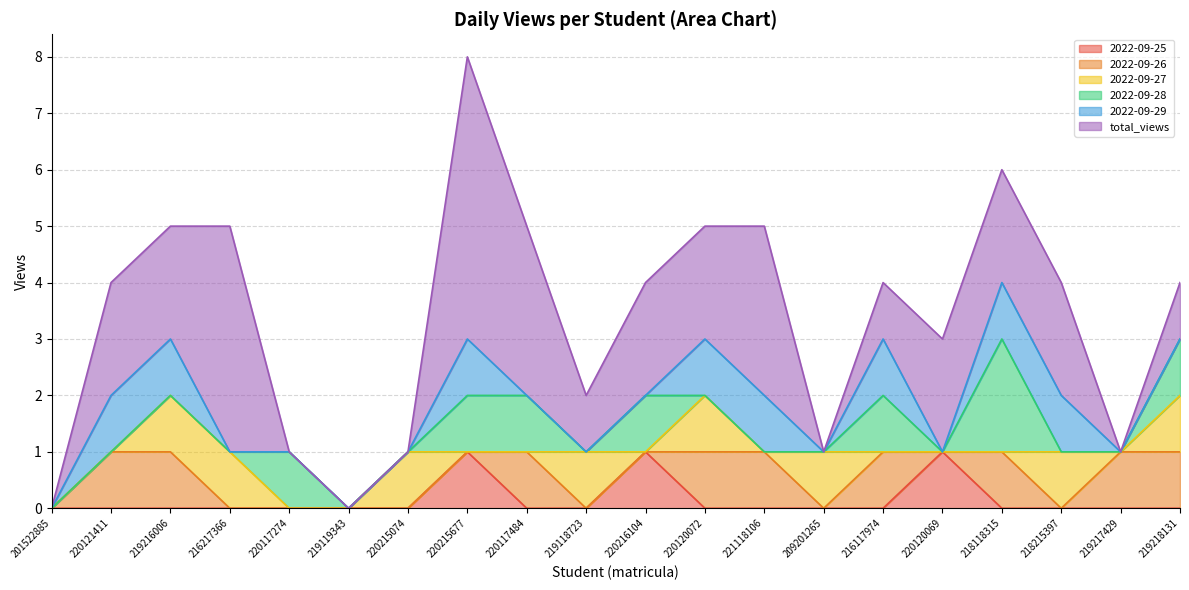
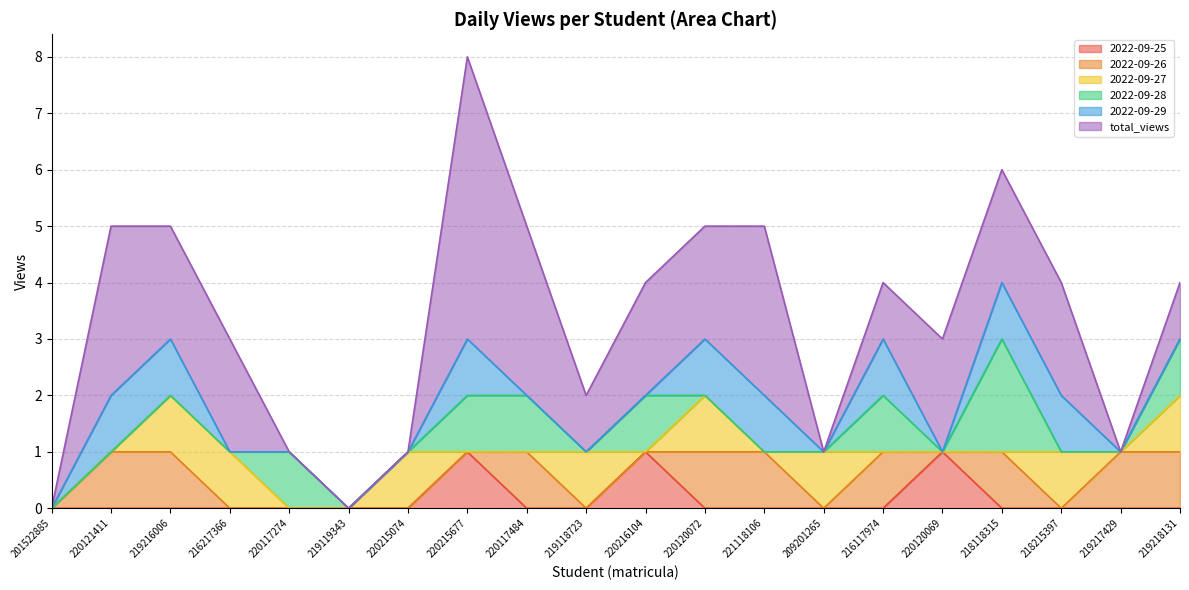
total_views, 220121411: 2 -> 3
total_views, 216217366: 4 -> 2
